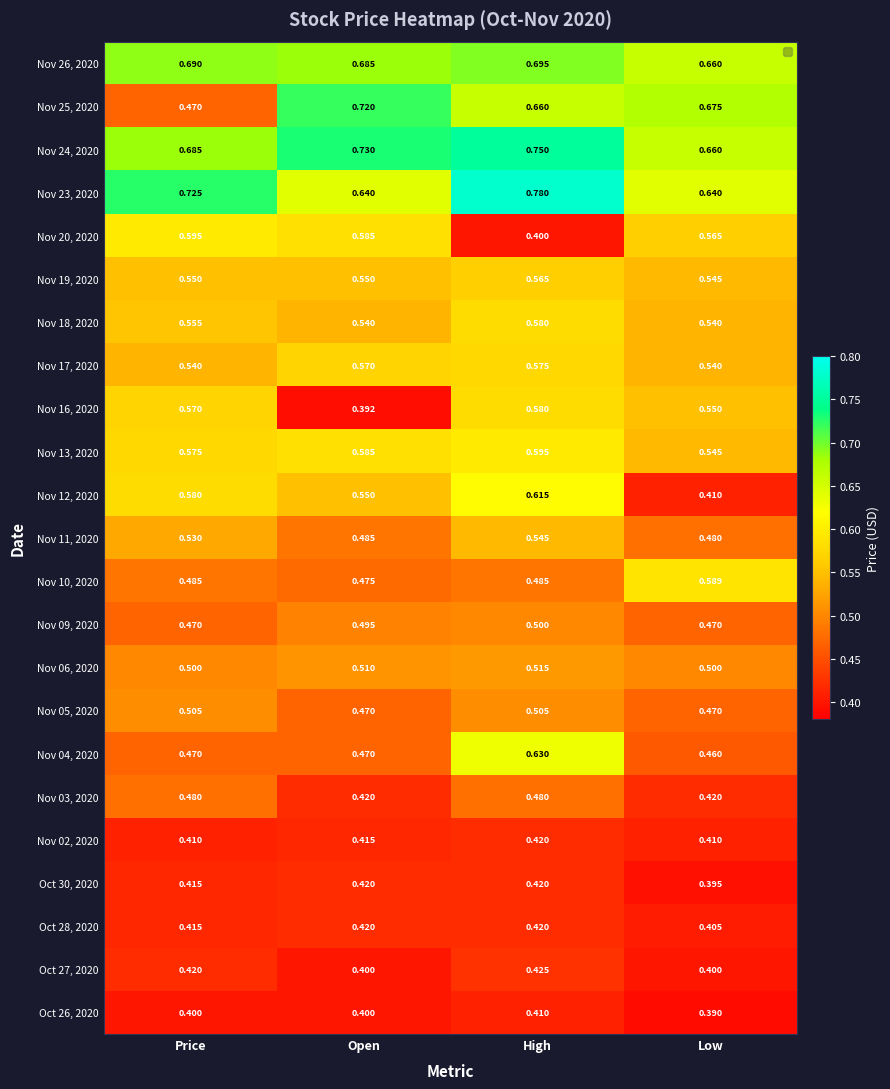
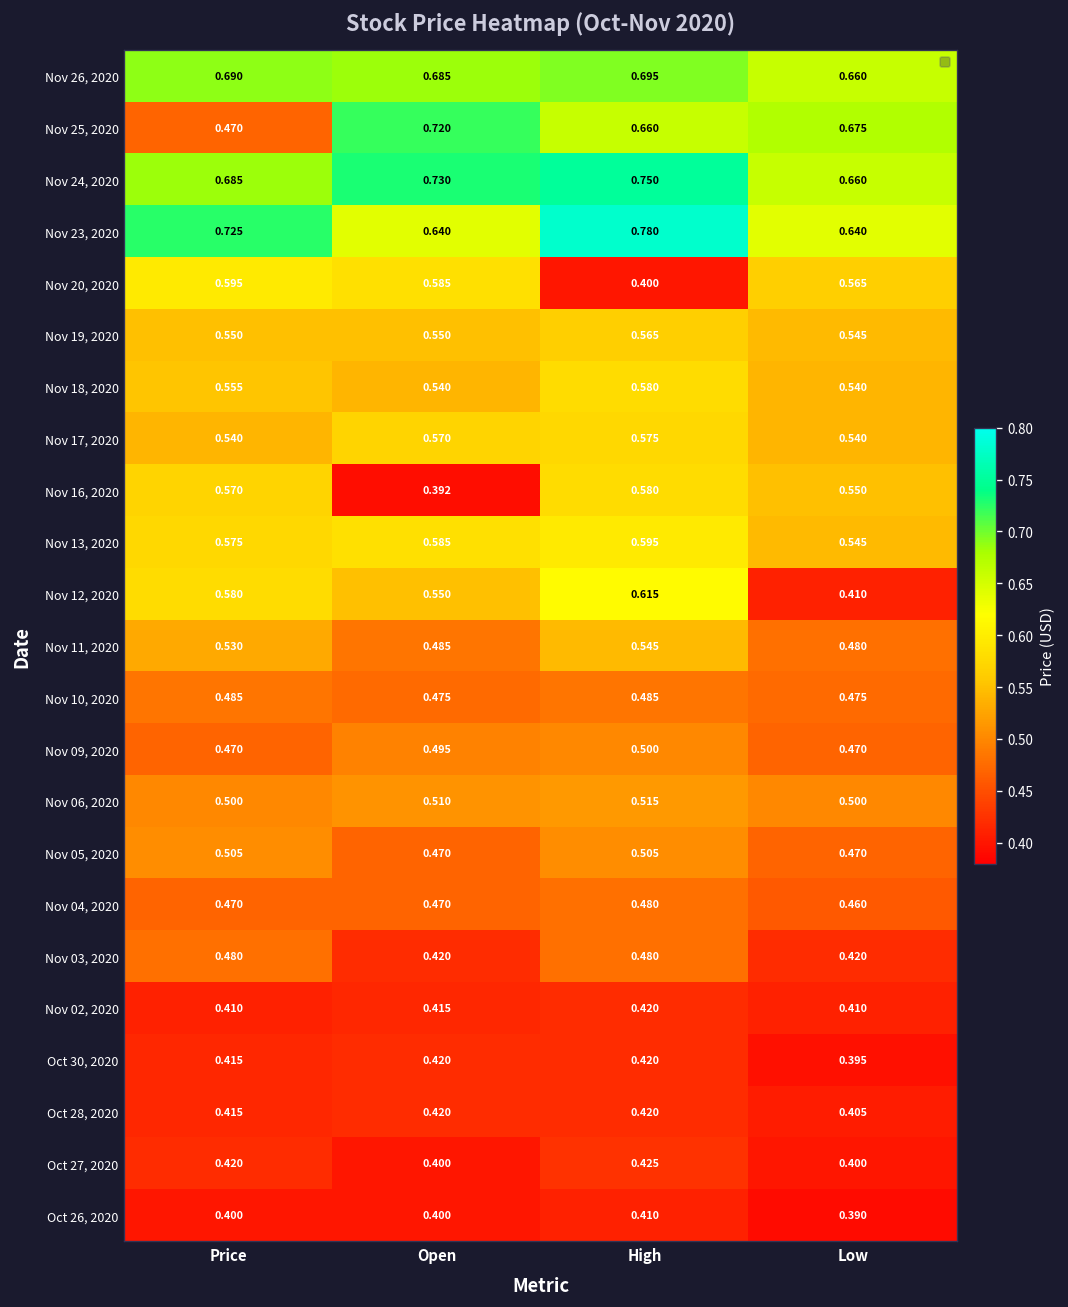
Nov 10, 2020, Low: 0.589 -> 0.475
Nov 04, 2020, High: 0.630 -> 0.480
